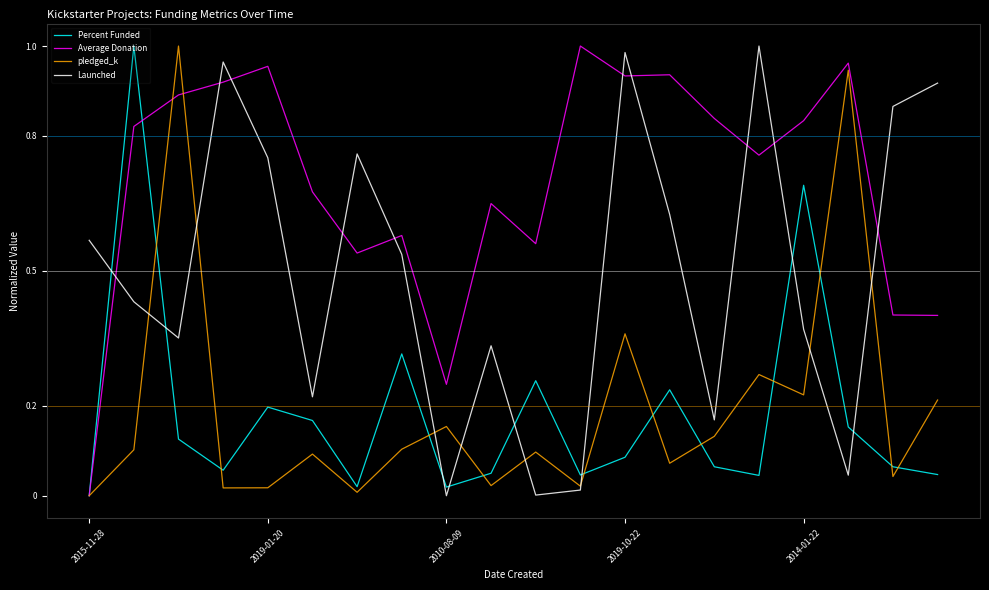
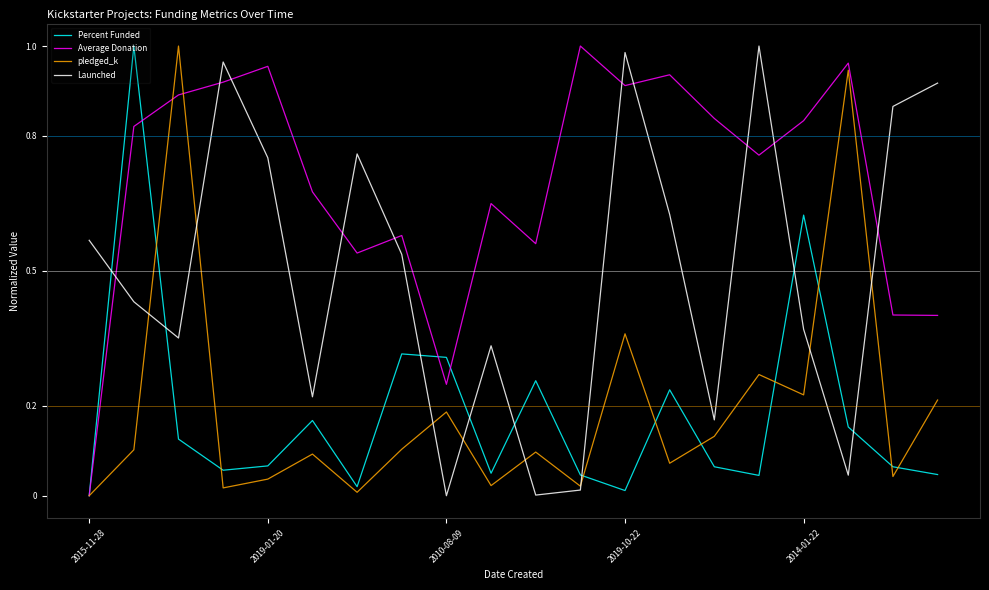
Percent Funded, 2019-01-20: 0.20 -> 0.07
pledged_k, 2019-01-20: 0.02 -> 0.04
Percent Funded, 2010-08-09: 0.02 -> 0.31
pledged_k, 2010-08-09: 0.15 -> 0.19
Percent Funded, 2019-10-22: 0.09 -> 0.01
Average Donation, 2019-10-22: 0.93 -> 0.91
Percent Funded, 2014-01-22: 0.69 -> 0.62
